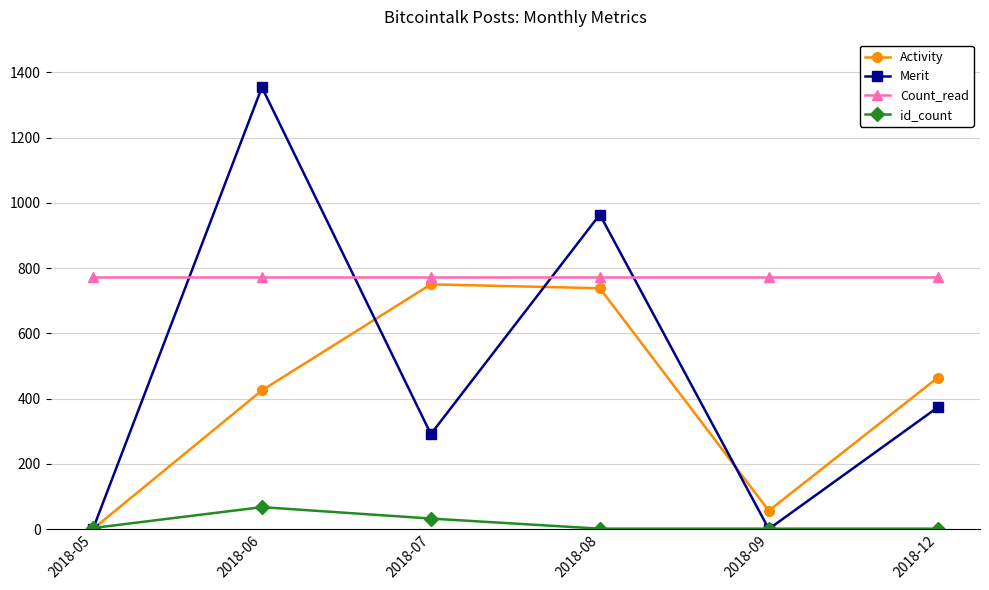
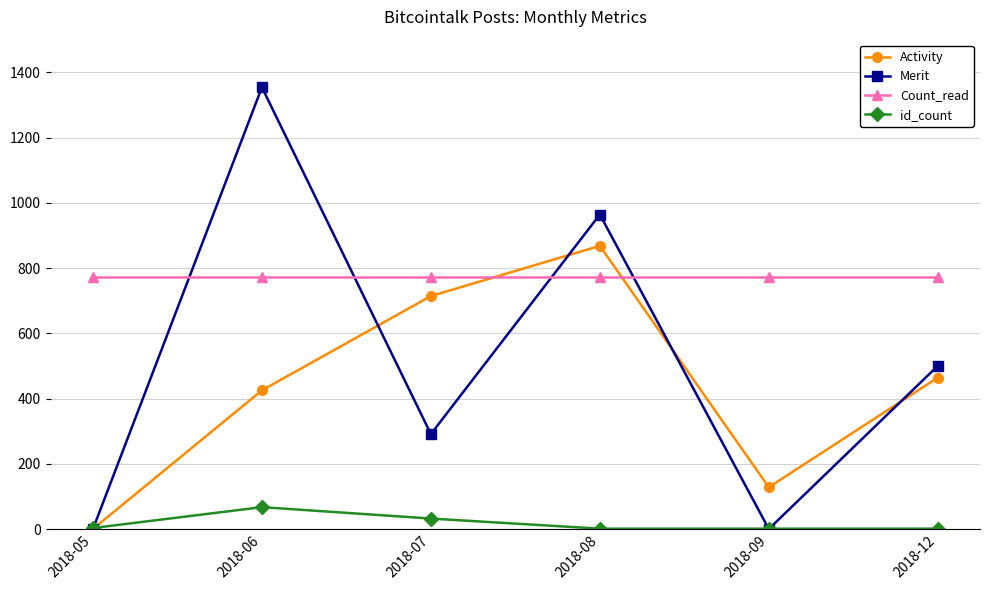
Activity, 2018-07: 750 -> 710
Activity, 2018-08: 740 -> 870
Activity, 2018-09: 60 -> 130
Merit, 2018-12: 370 -> 500
